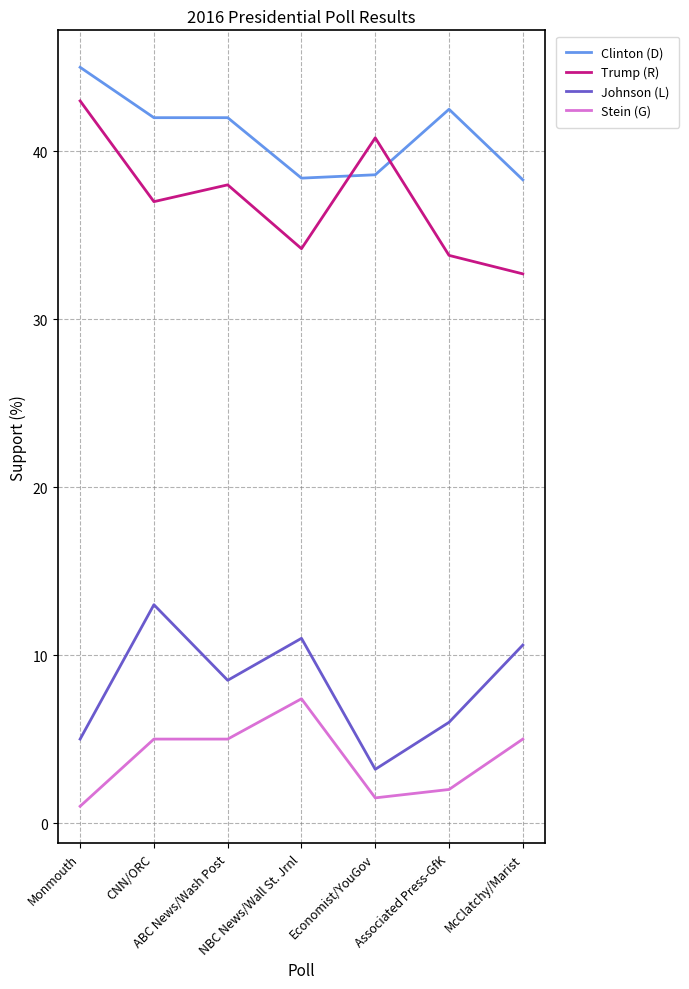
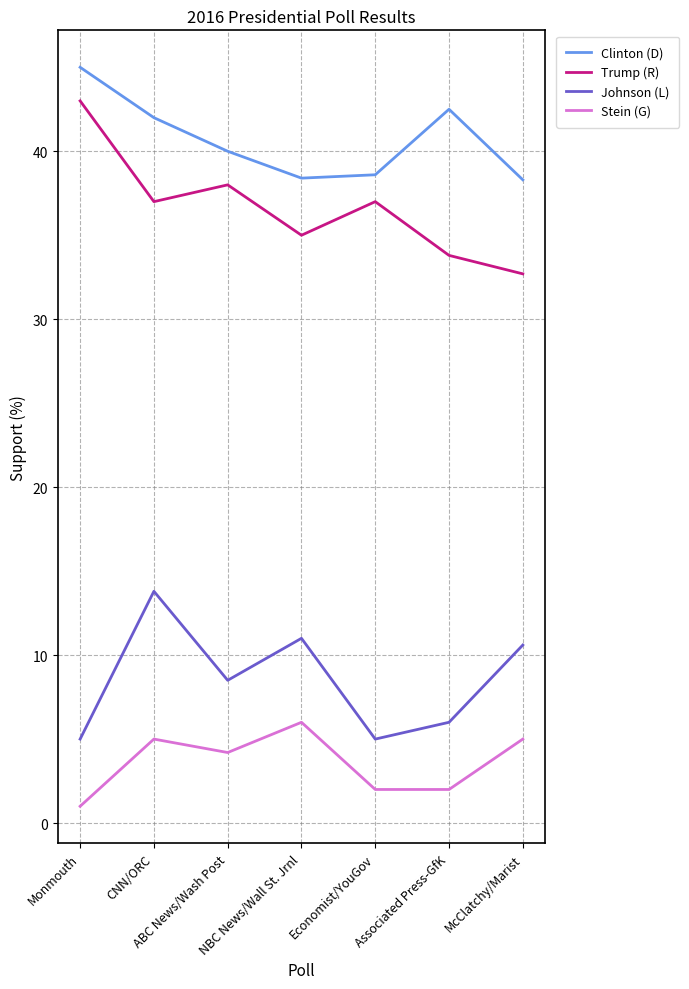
Johnson (L), CNN/ORC: 13.0 -> 13.8
Clinton (D), ABC News/Wash Post: 42 -> 40
Stein (G), ABC News/Wash Post: 5.0 -> 4.2
Trump (R), NBC News/Wall St. Jrnl: 34.2 -> 35.0
Stein (G), NBC News/Wall St. Jrnl: 7.4 -> 6.0
Trump (R), Economist/YouGov: 40.8 -> 37.0
Johnson (L), Economist/YouGov: 3.2 -> 5.0
Stein (G), Economist/YouGov: 1.5 -> 2.0
